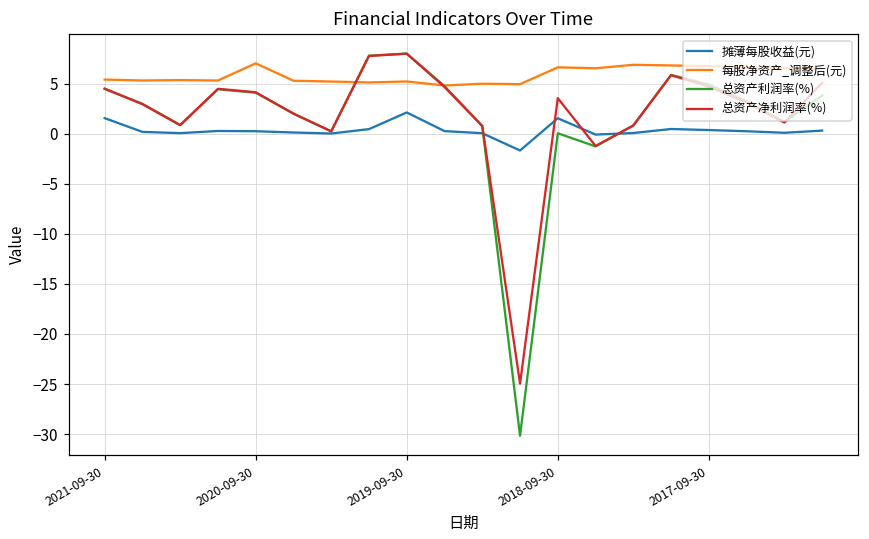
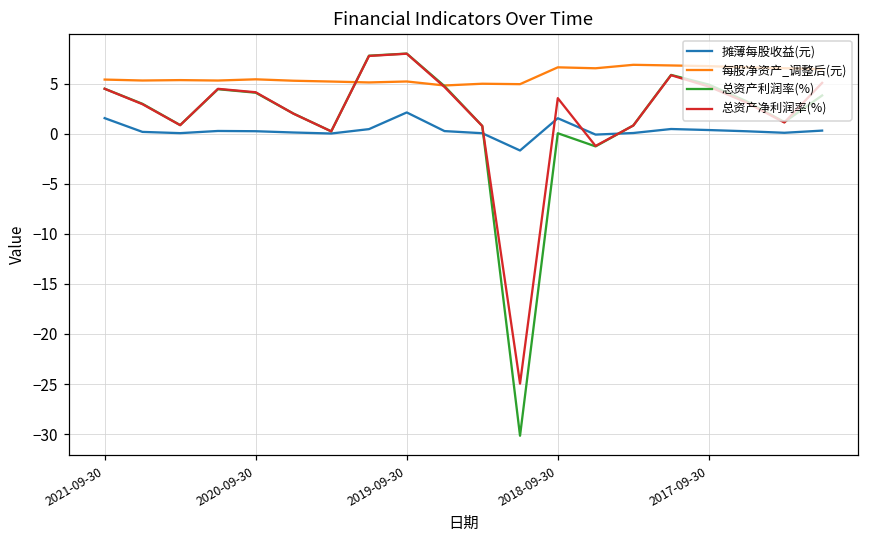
每股净资产_调整后(元), 2020-09-30: 7 -> 5
